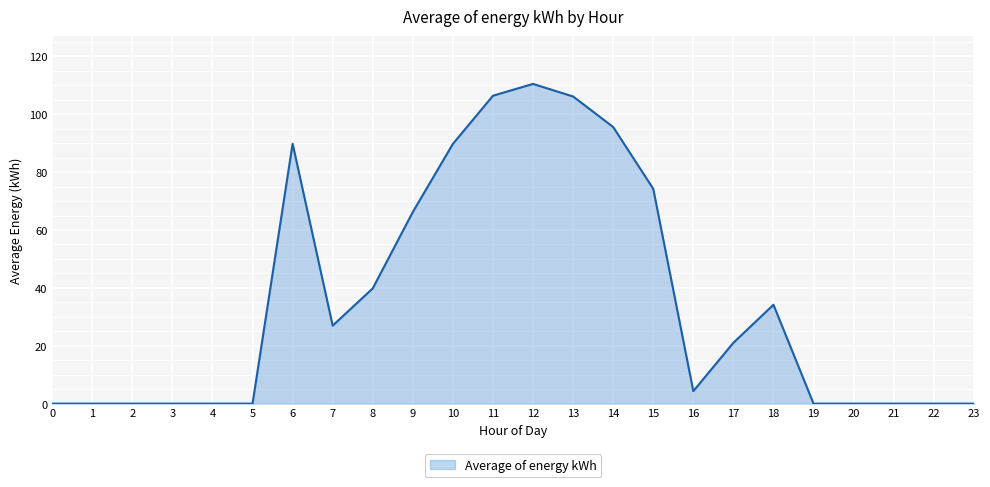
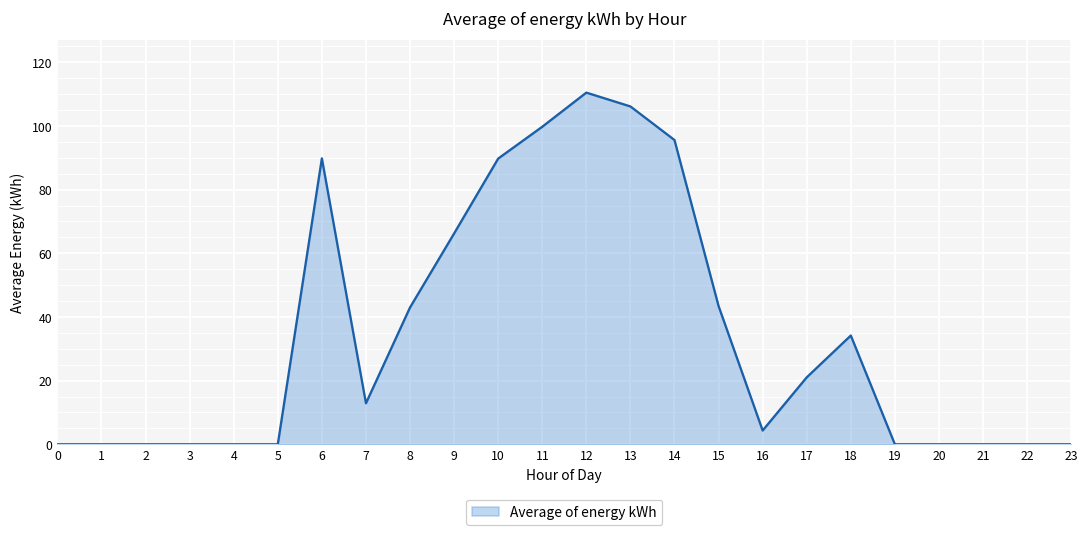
7: 27 -> 13
8: 40 -> 43
11: 106 -> 100
15: 74 -> 43
